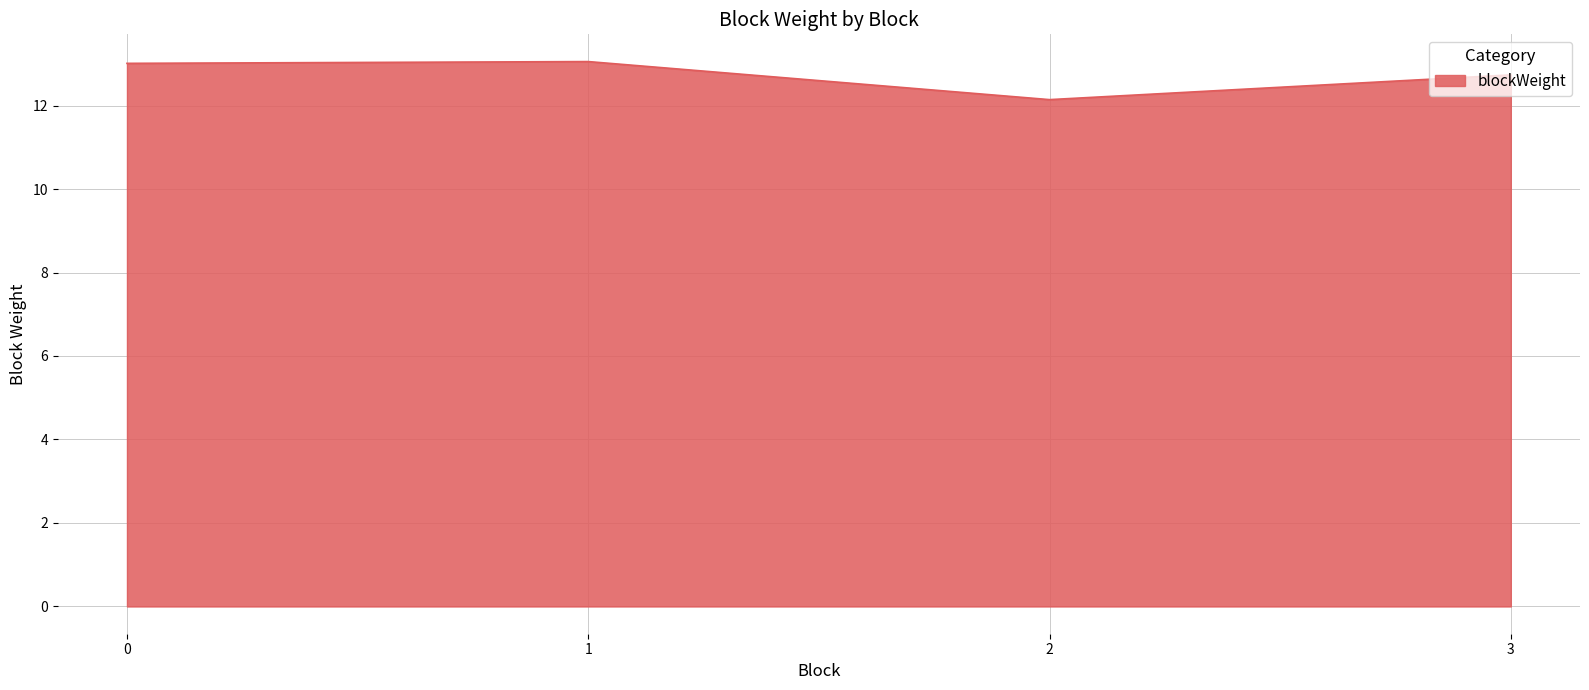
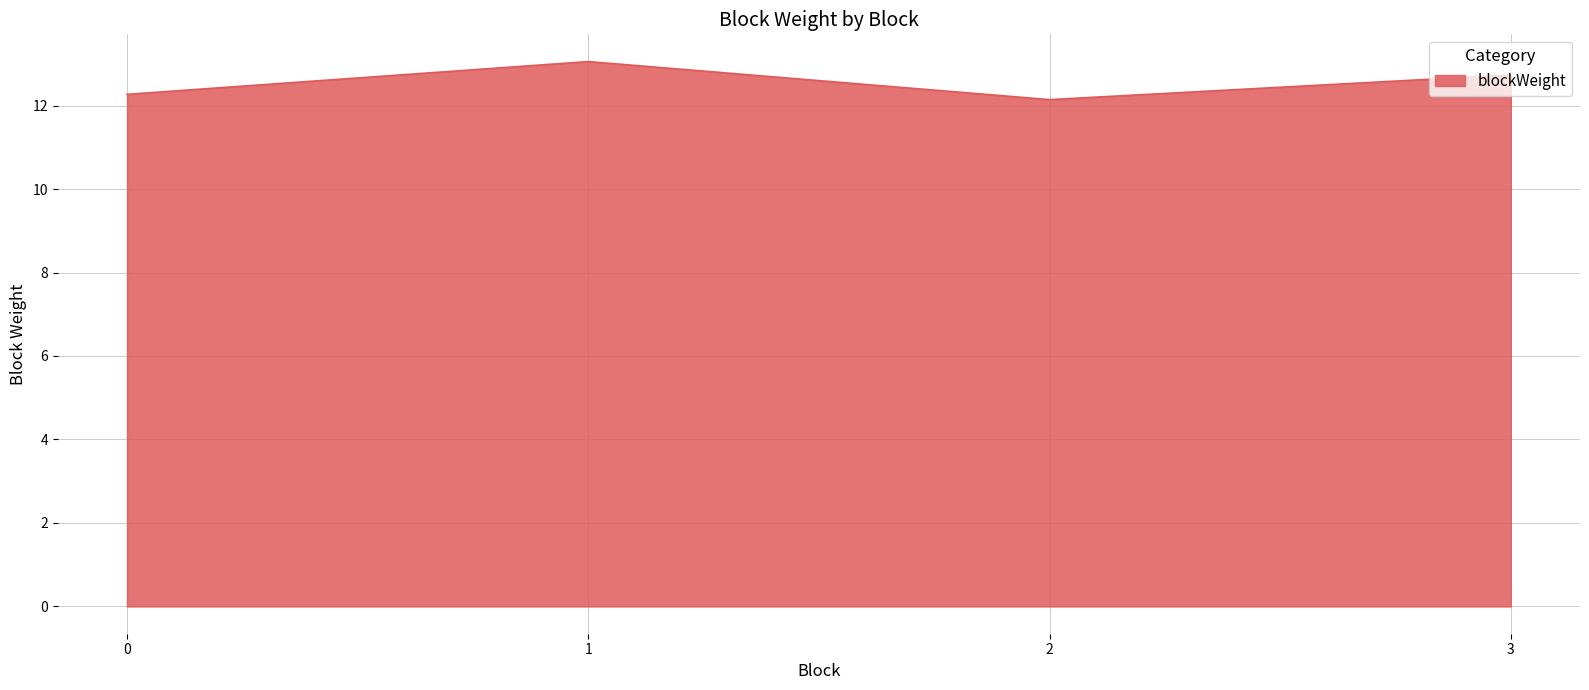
0: 13.0 -> 12.3
